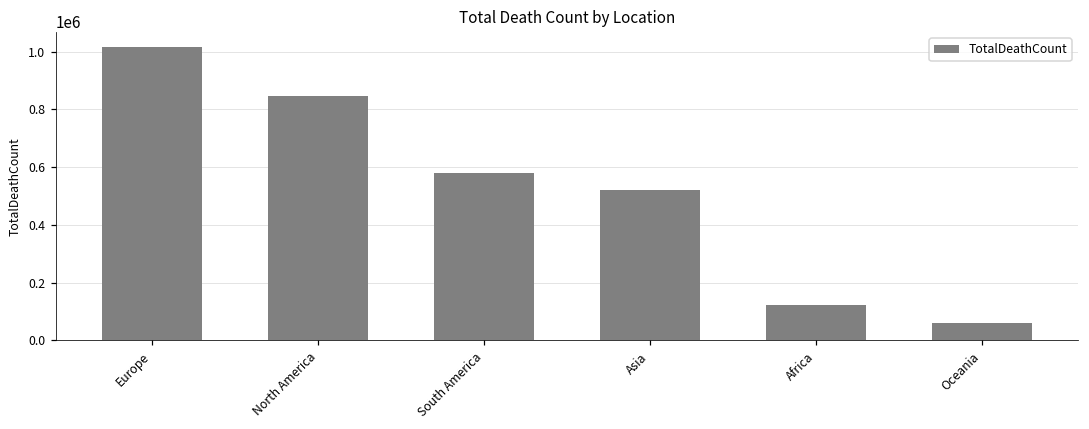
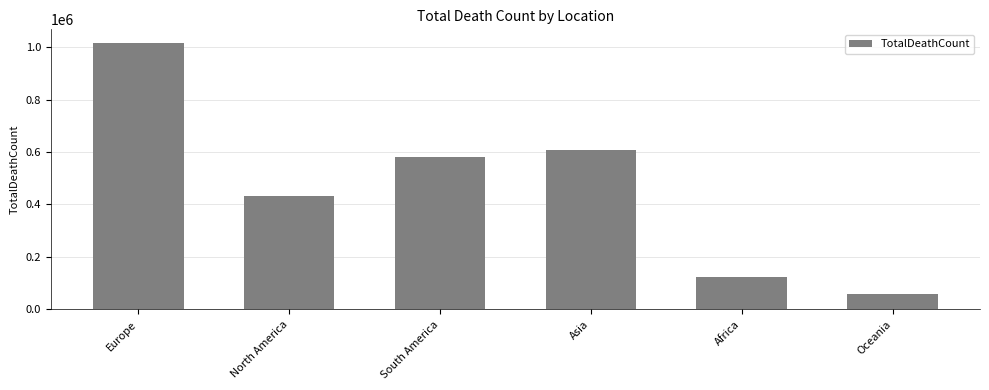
North America: 850000 -> 430000
Asia: 520000 -> 610000
